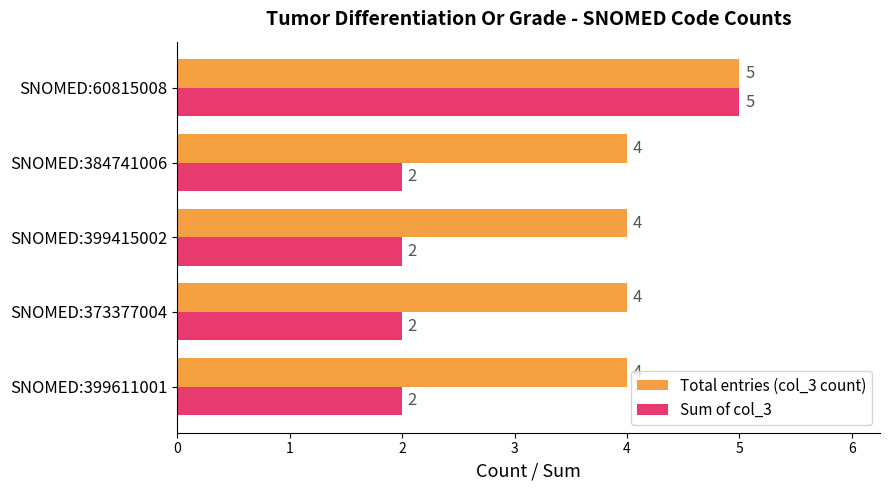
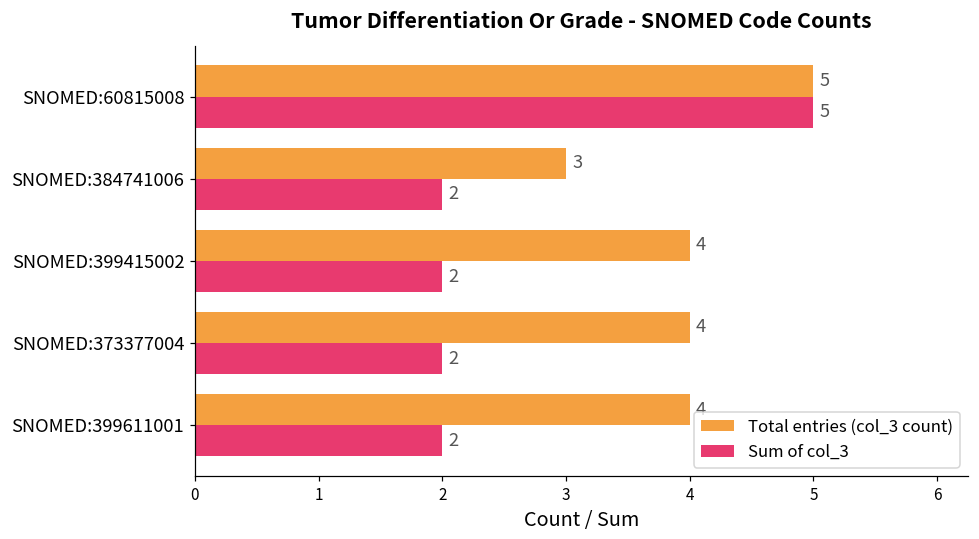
Total entries (col_3 count), SNOMED:384741006: 4 -> 3
